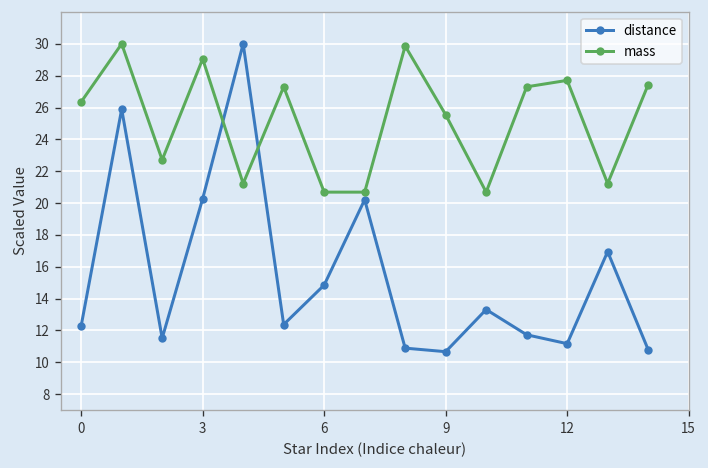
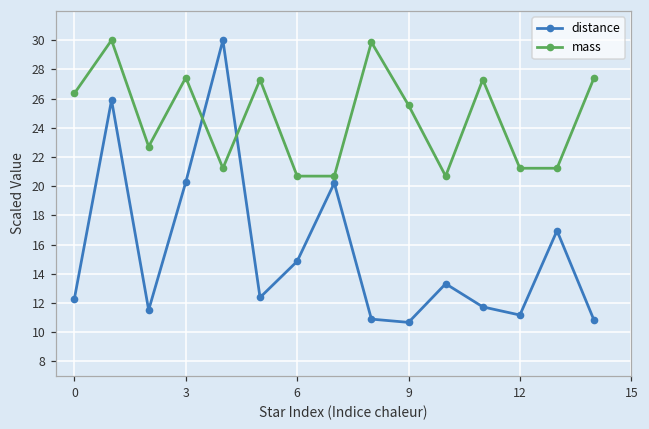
mass, 3: 29.1 -> 27.4
mass, 12: 27.7 -> 21.2
